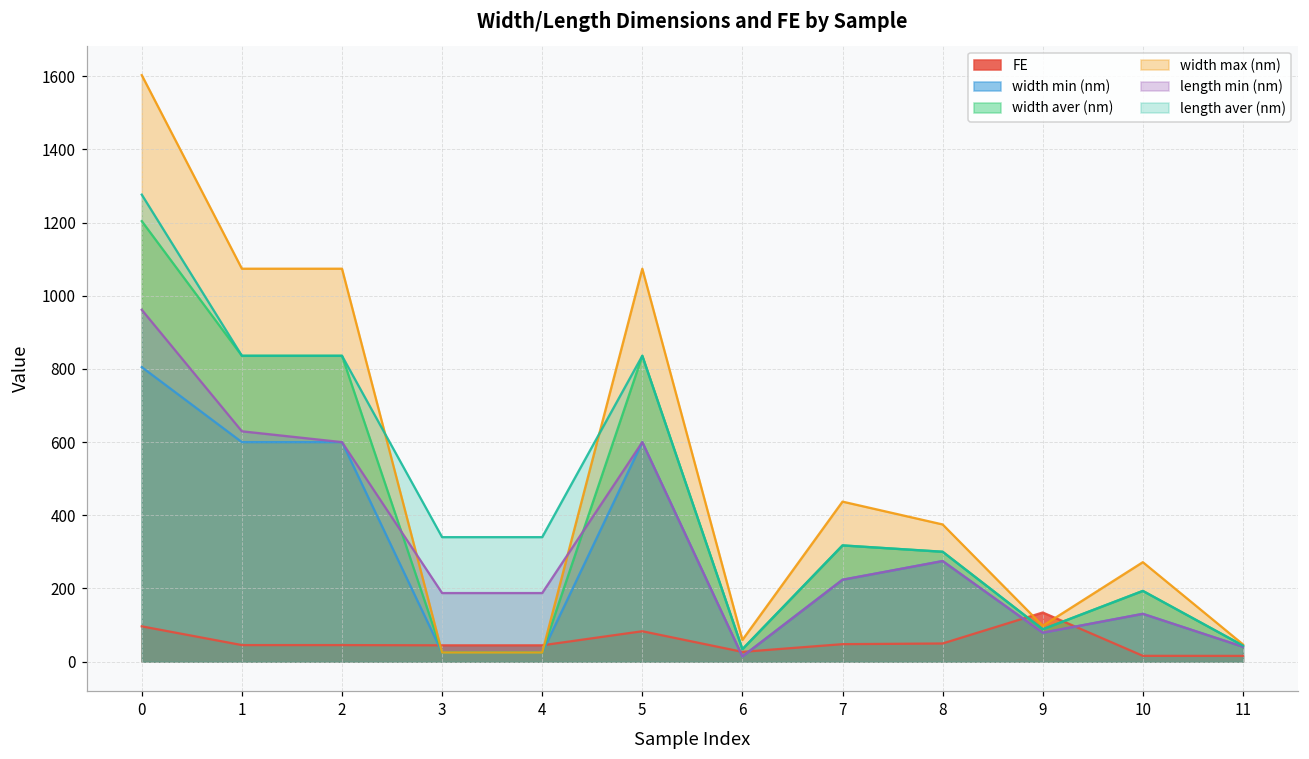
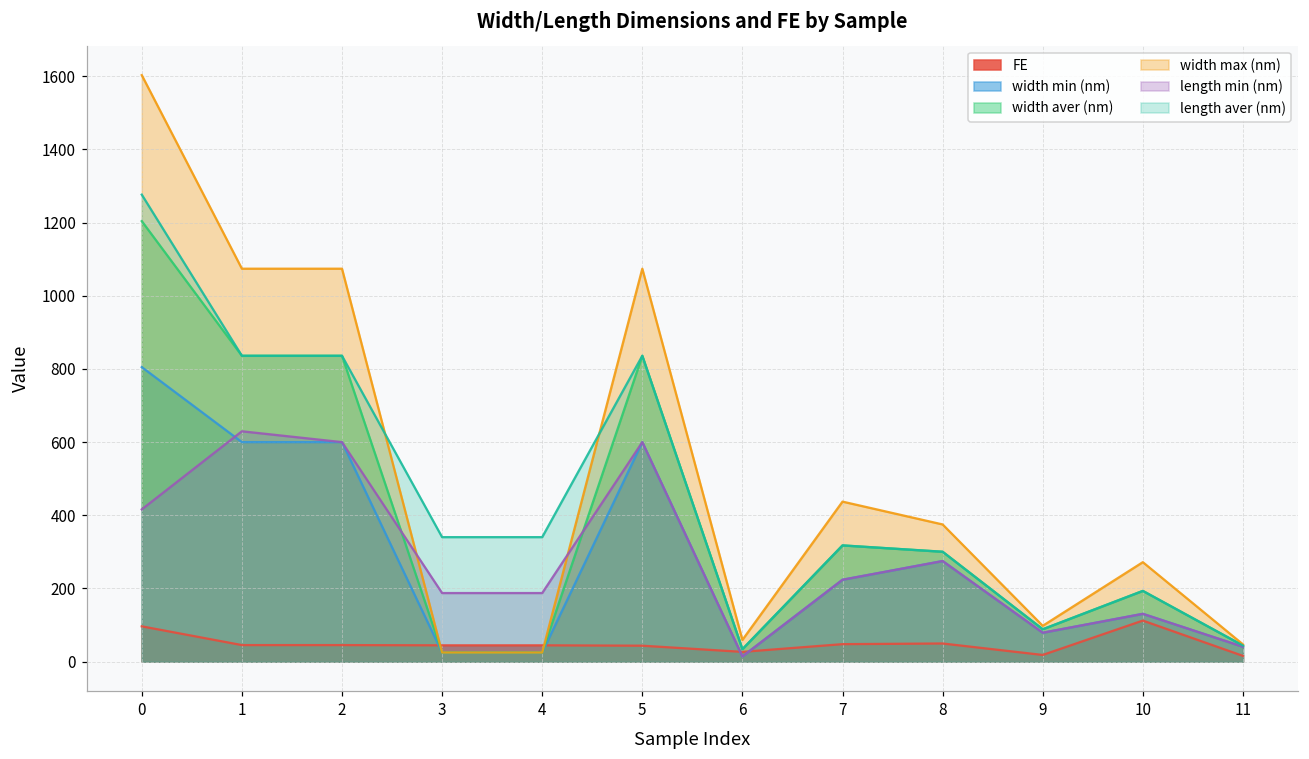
length min (nm), 0: 960 -> 420
FE, 5: 80 -> 40
FE, 9: 130 -> 20
FE, 10: 20 -> 110
